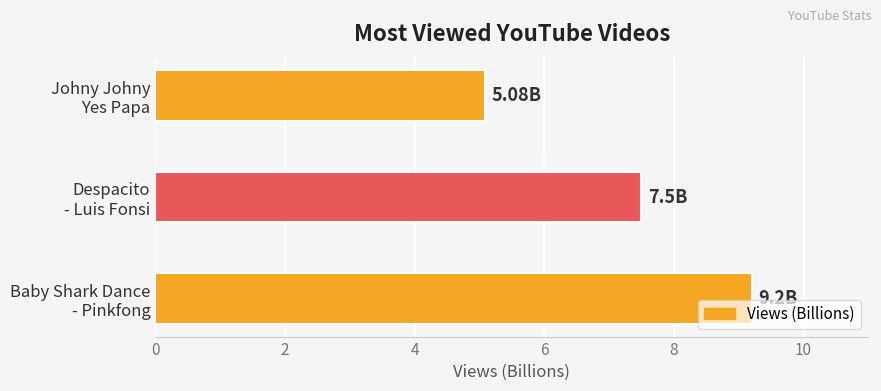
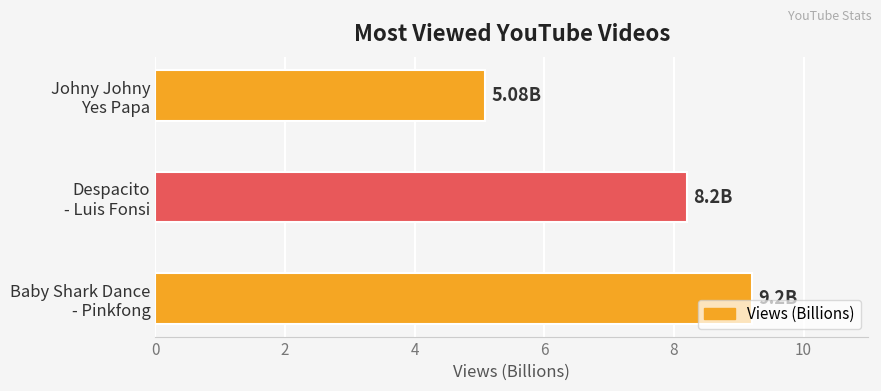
Despacito - Luis Fonsi: 7.5B -> 8.2B
